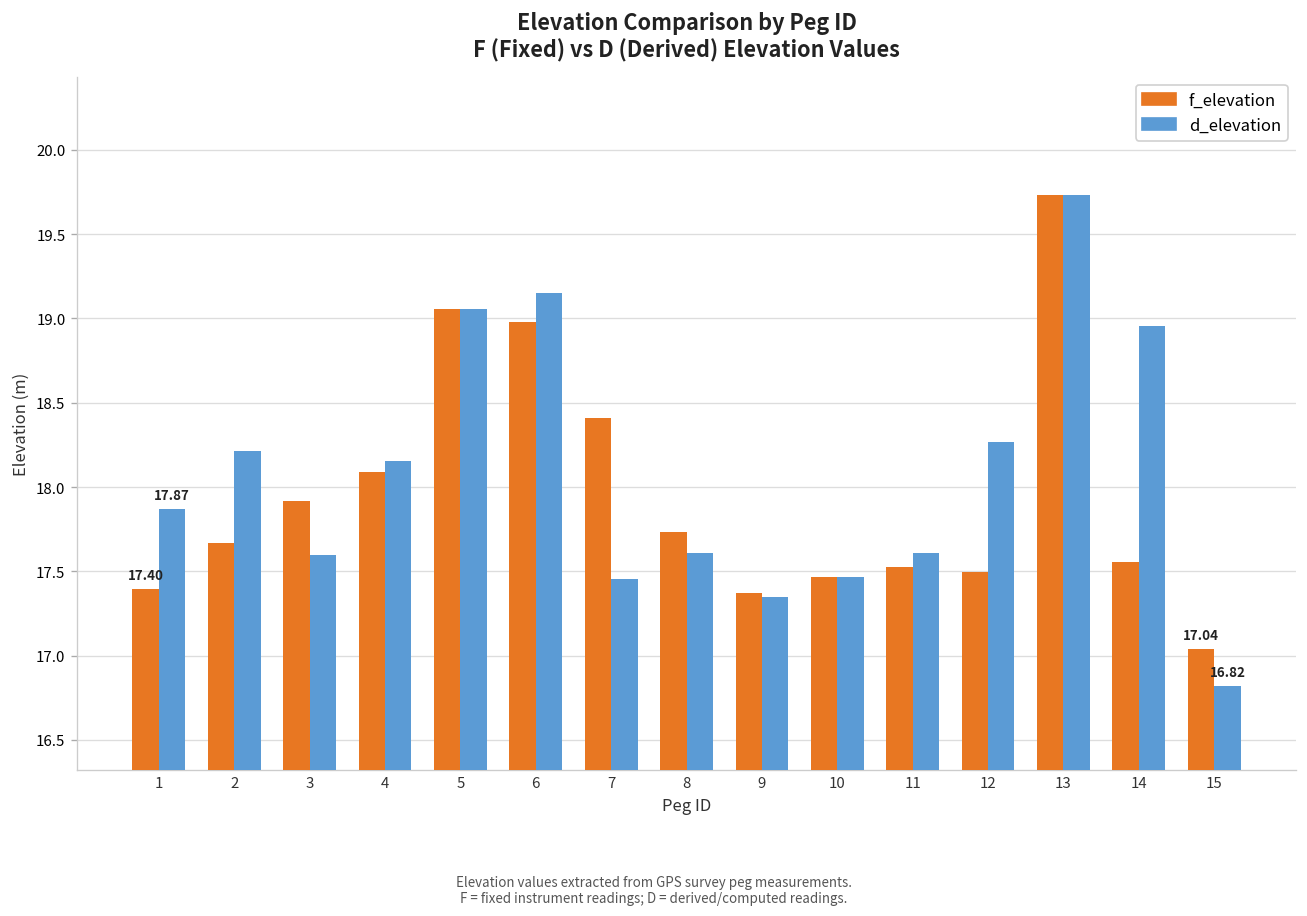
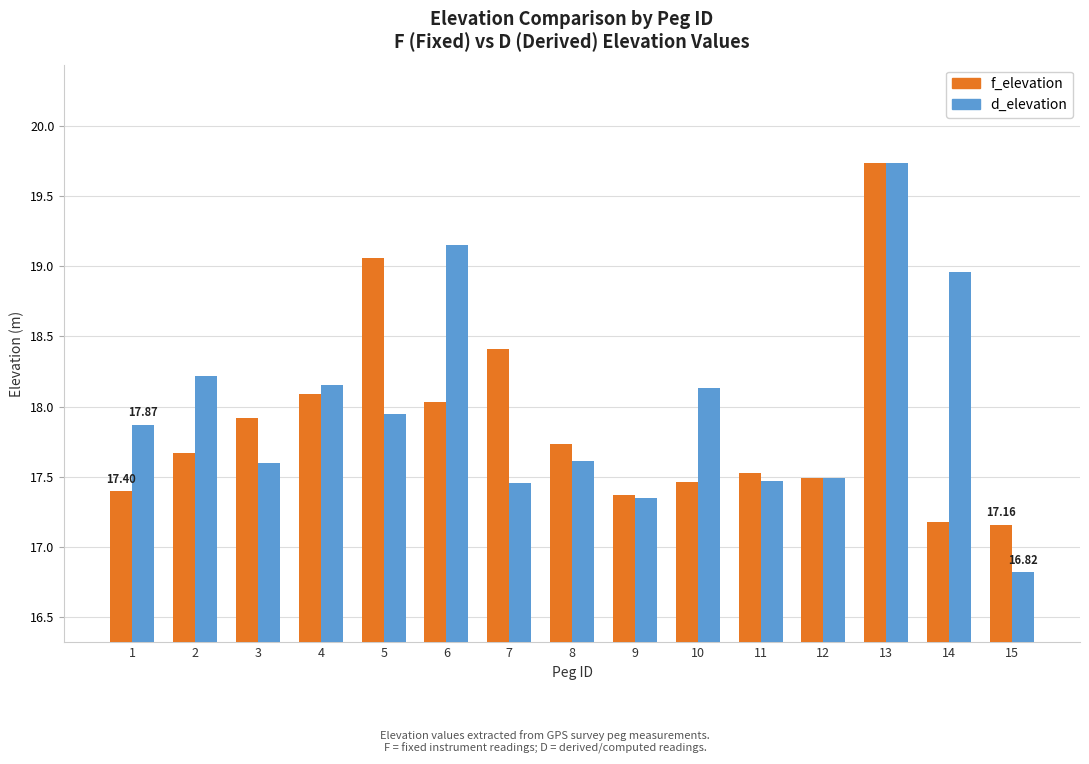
d_elevation, 5: 19.06 -> 17.95
f_elevation, 6: 18.98 -> 18.03
d_elevation, 10: 17.47 -> 18.13
d_elevation, 11: 17.61 -> 17.47
d_elevation, 12: 18.27 -> 17.49
f_elevation, 14: 17.56 -> 17.18
f_elevation, 15: 17.04 -> 17.16
